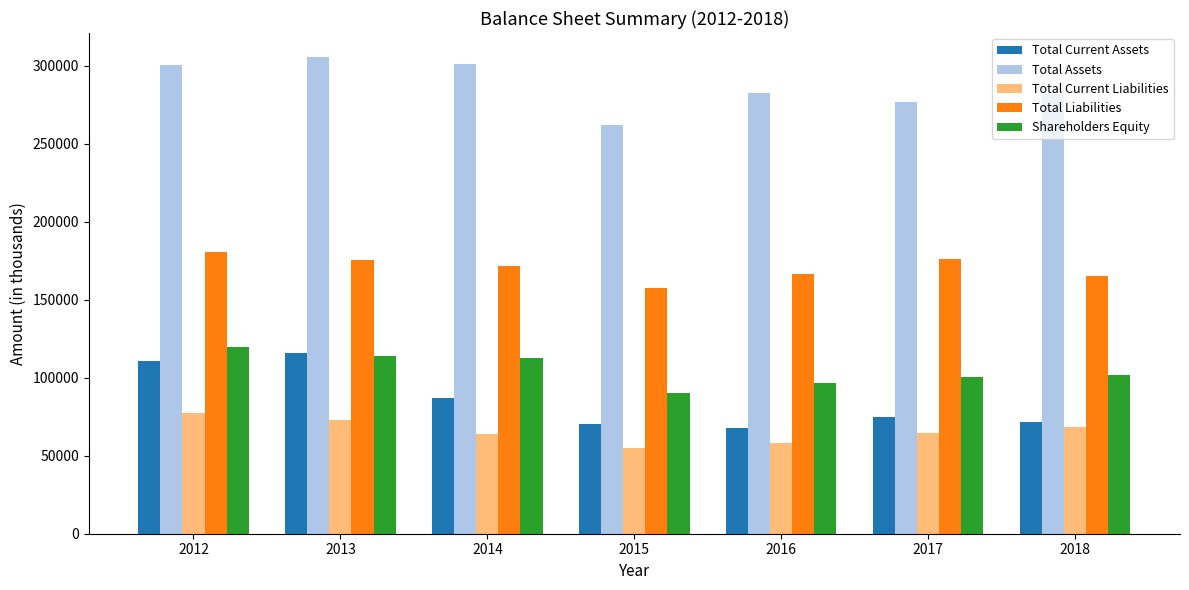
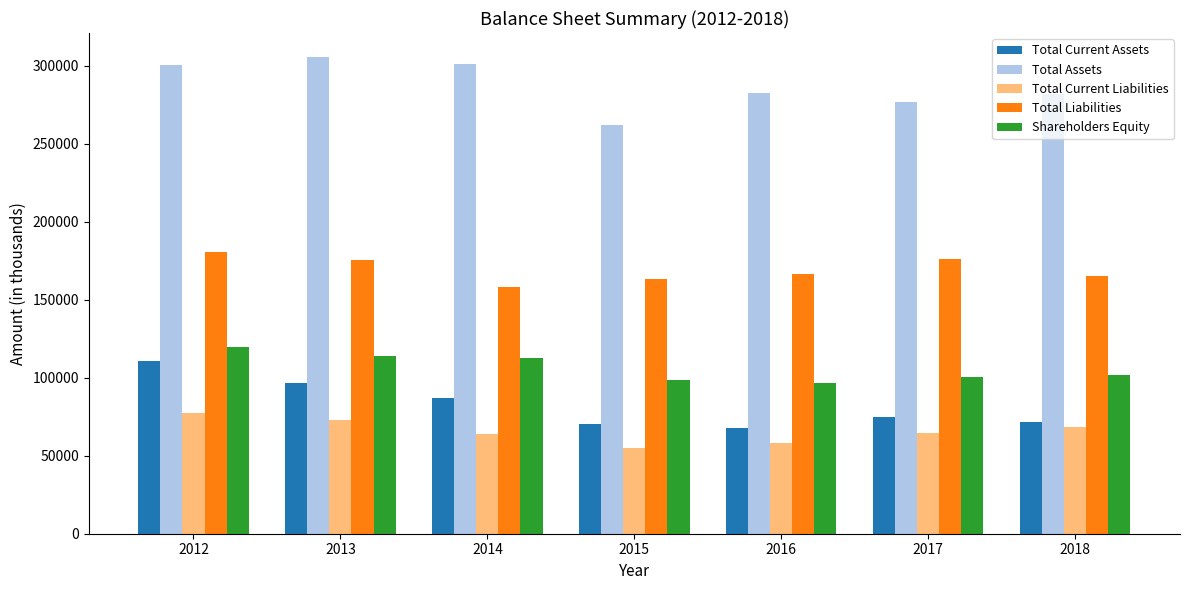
Total Current Assets, 2013: 116000 -> 97000
Total Liabilities, 2014: 172000 -> 158000
Total Liabilities, 2015: 157000 -> 163000
Shareholders Equity, 2015: 90000 -> 98000
